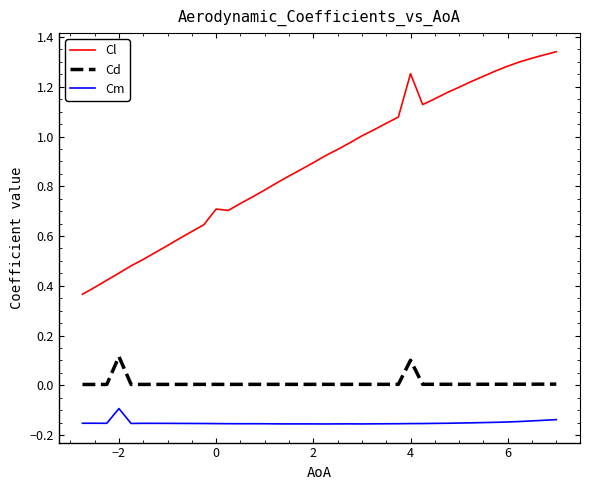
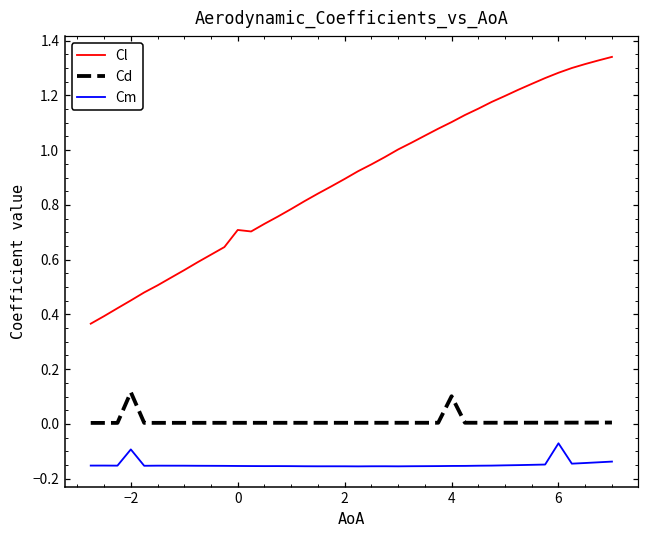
Cl, 4: 1.25 -> 1.10
Cm, 6: -0.15 -> -0.07
